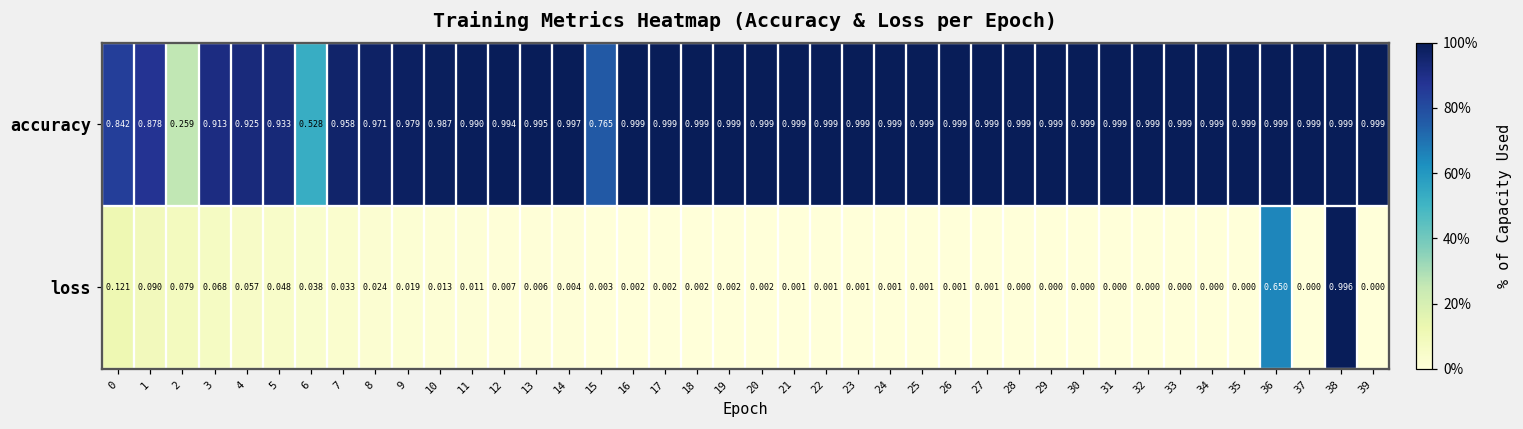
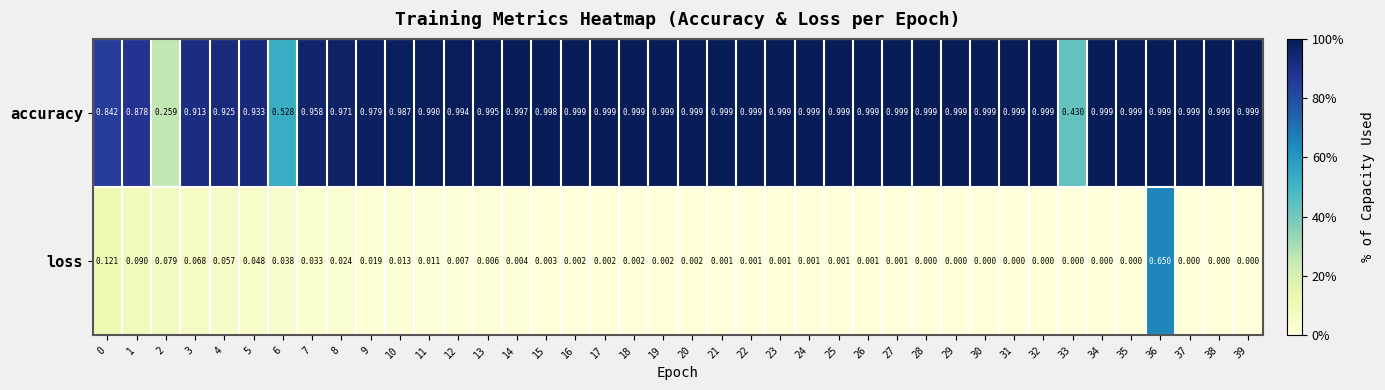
accuracy, 15: 0.765 -> 0.998
accuracy, 33: 0.999 -> 0.430
loss, 38: 0.996 -> 0.000
